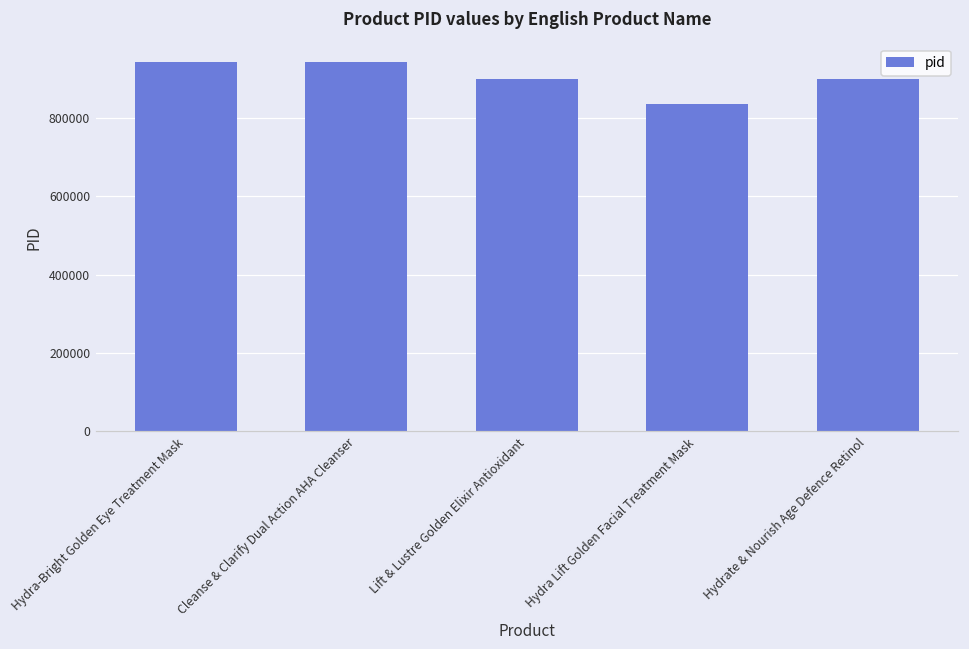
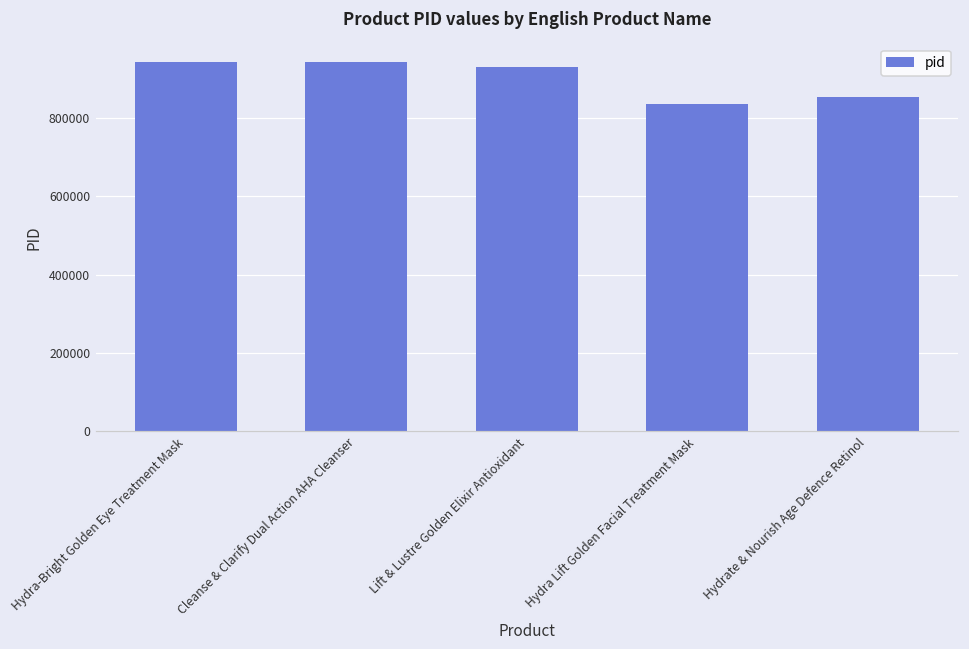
Lift & Lustre Golden Elixir Antioxidant: 900000 -> 930000
Hydrate & Nourish Age Defence Retinol: 900000 -> 850000
